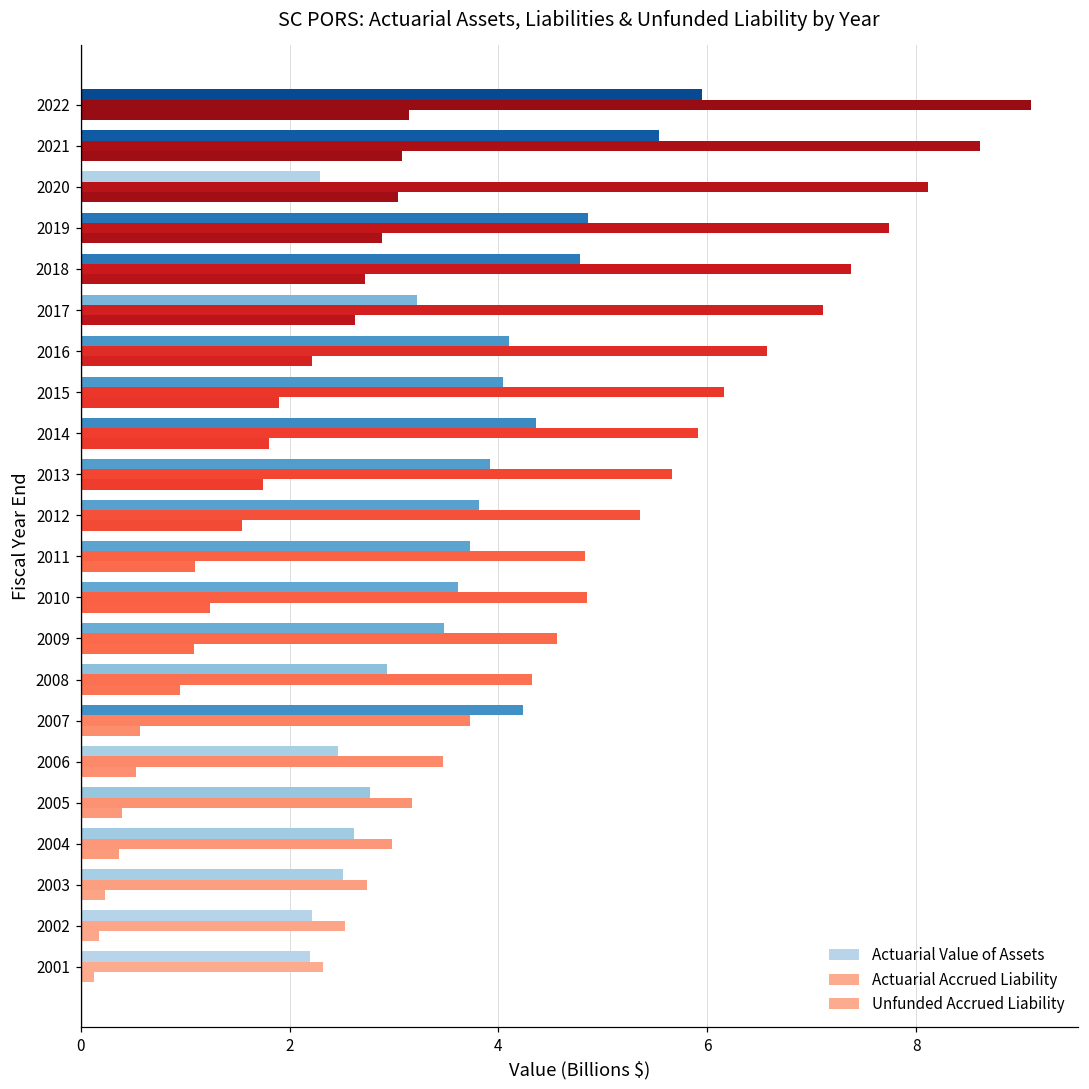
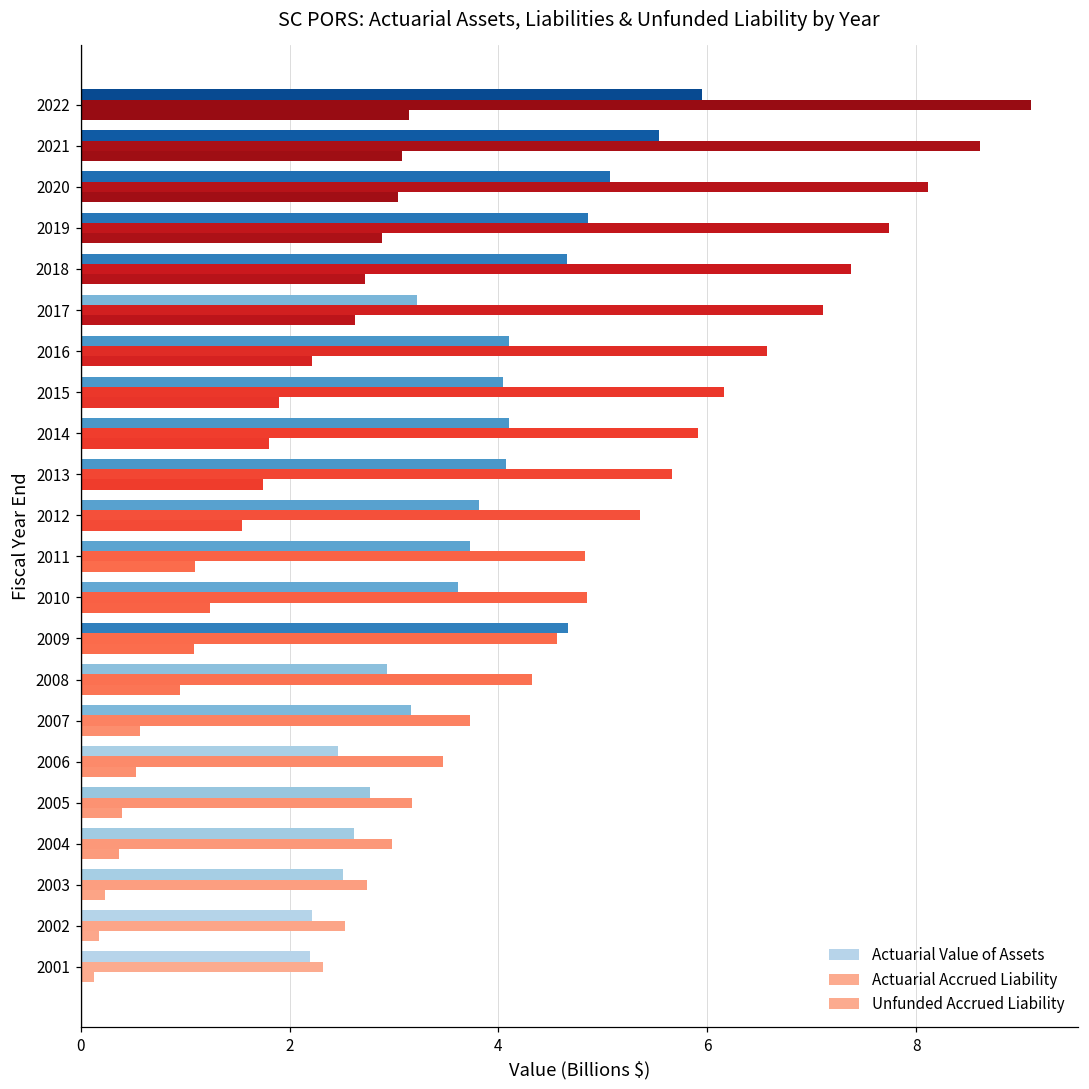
Actuarial Value of Assets, 2020: 2.3 -> 5.1
Actuarial Value of Assets, 2018: 4.8 -> 4.7
Actuarial Value of Assets, 2014: 4.4 -> 4.1
Actuarial Value of Assets, 2013: 3.9 -> 4.1
Actuarial Value of Assets, 2009: 3.5 -> 4.7
Actuarial Value of Assets, 2007: 4.2 -> 3.2
